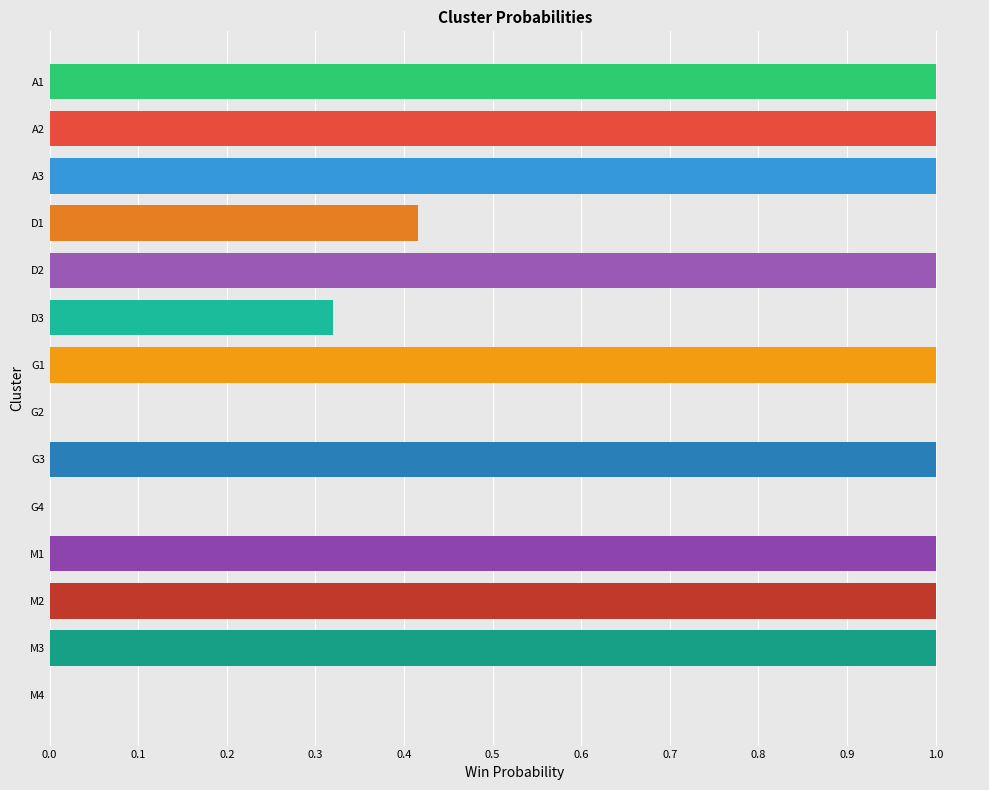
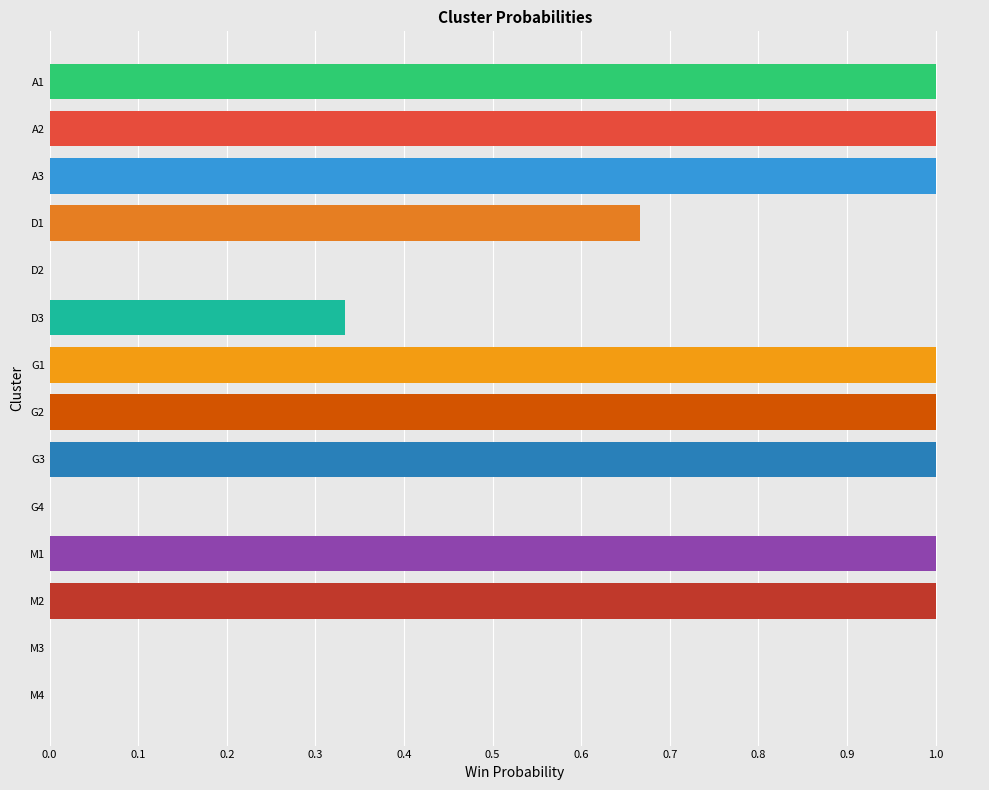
D1: 0.42 -> 0.67
D2: 1 -> 0
D3: 0.32 -> 0.33
G2: 0 -> 1
M3: 1 -> 0
